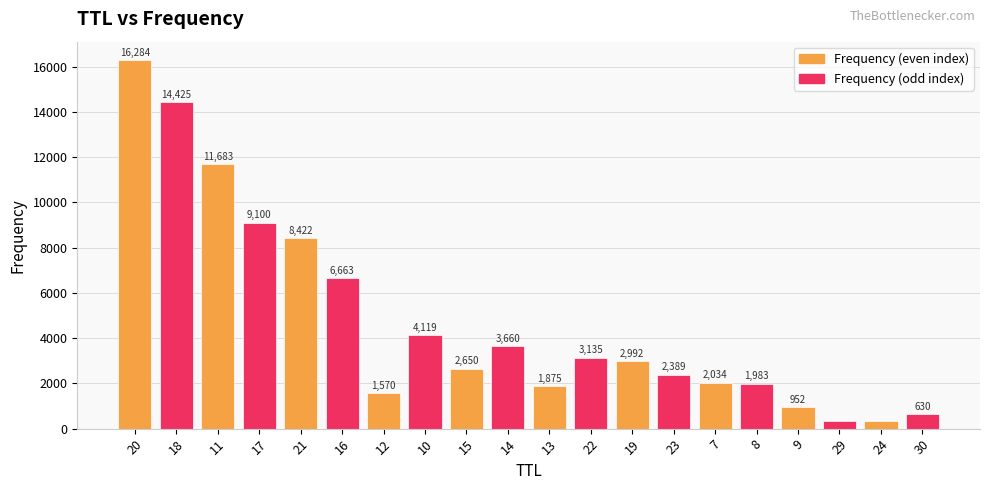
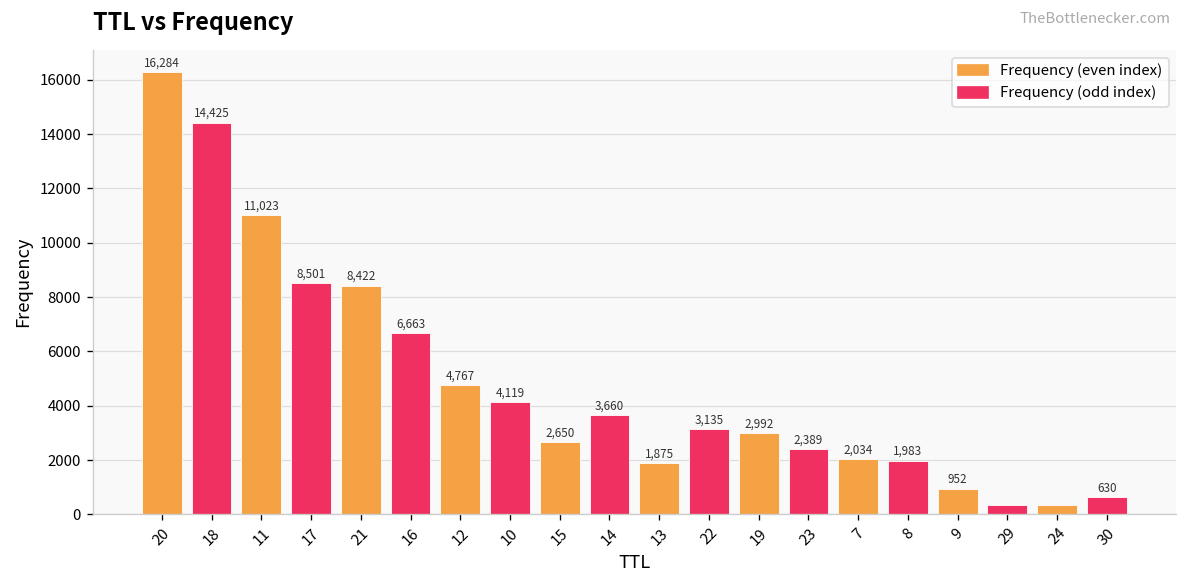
11: 11,683 -> 11,023
17: 9,100 -> 8,501
12: 1,570 -> 4,767
